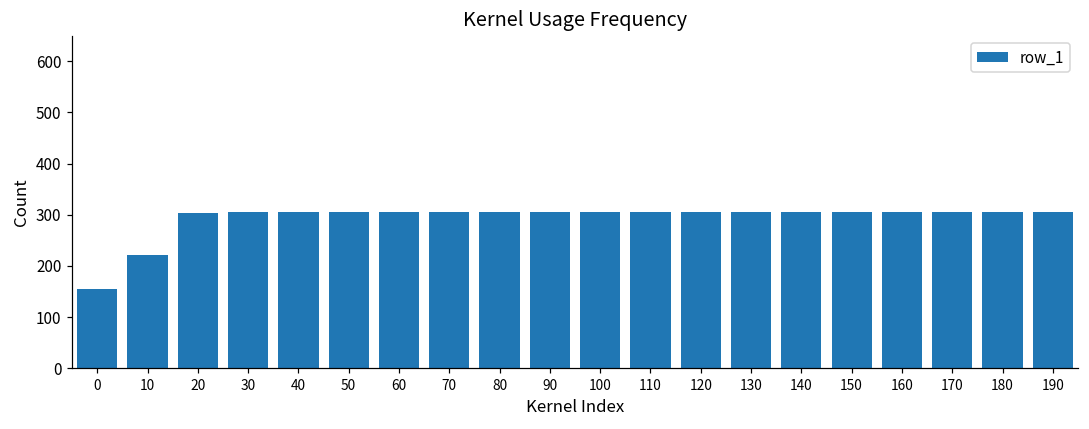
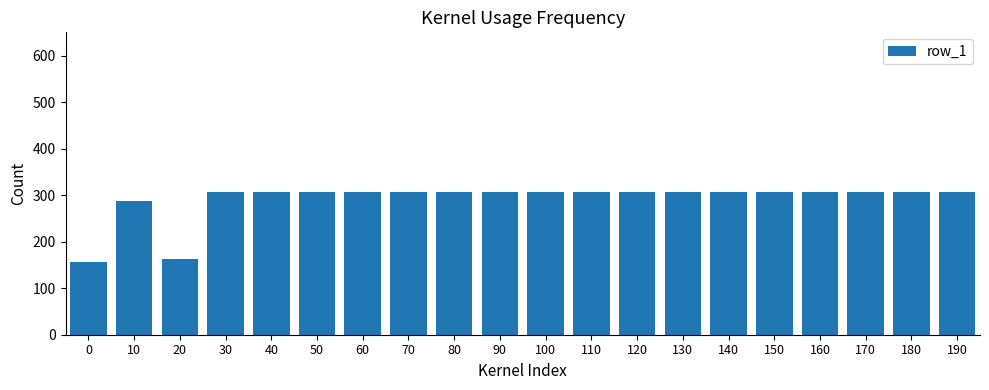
10: 220 -> 290
20: 300 -> 160
